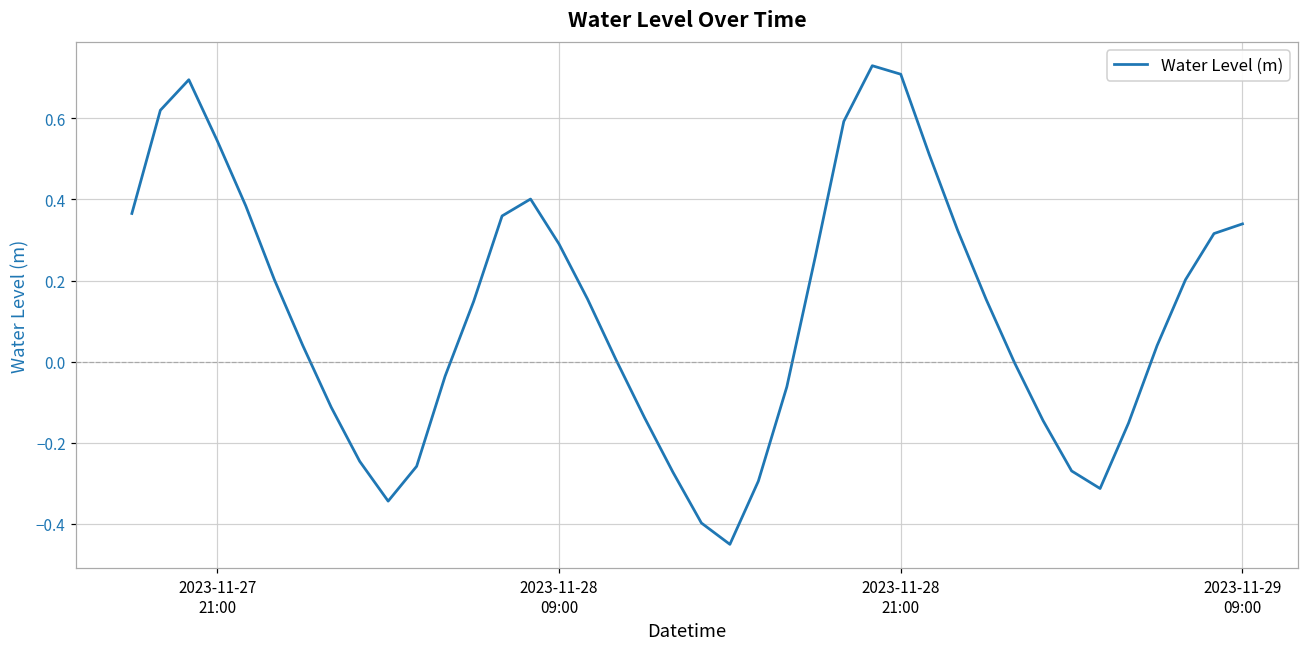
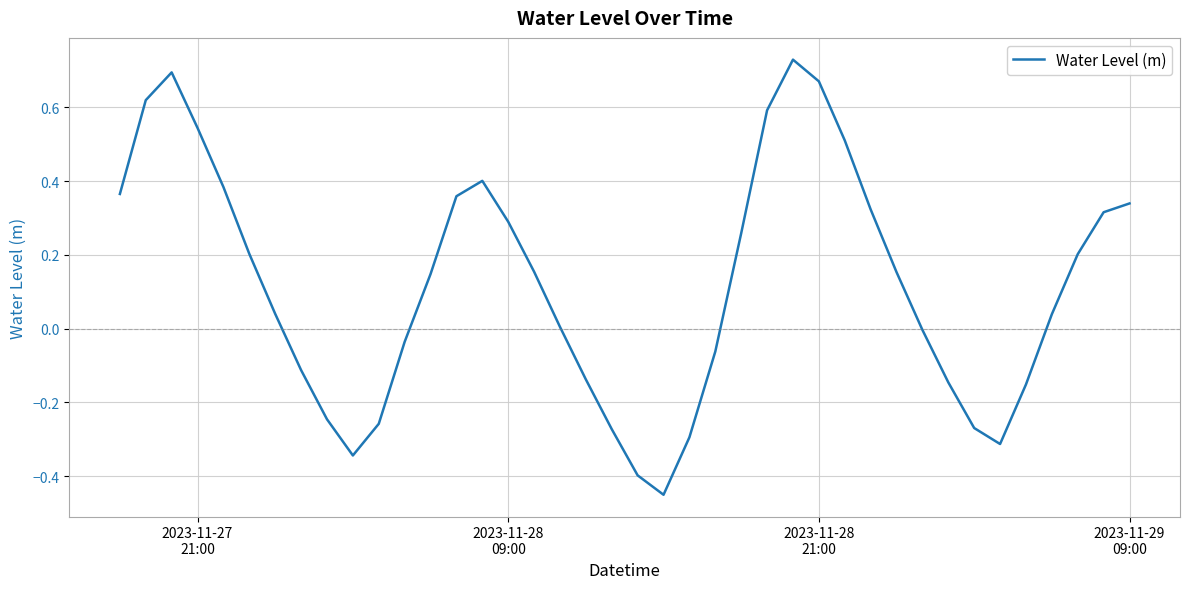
2023-11-28 21:00: 0.71 -> 0.67
